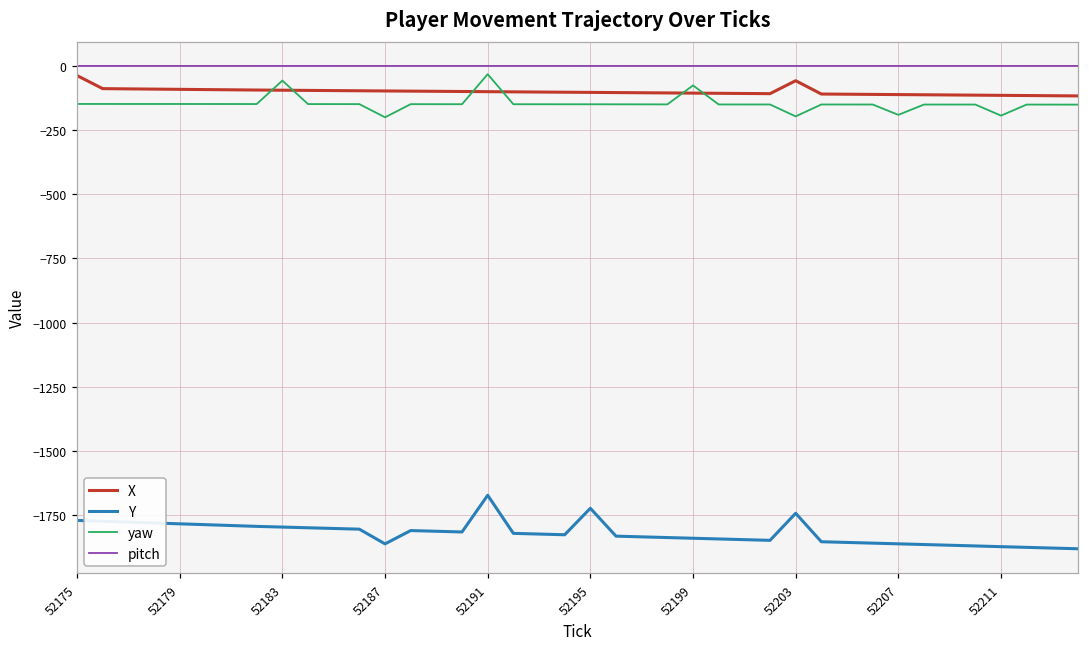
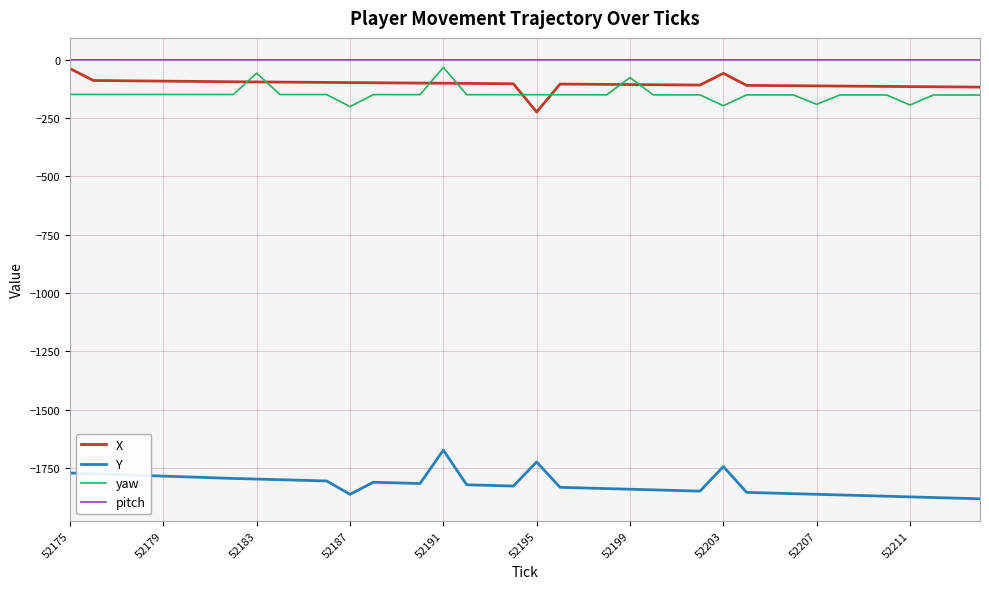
X, 52195: -100 -> -220
